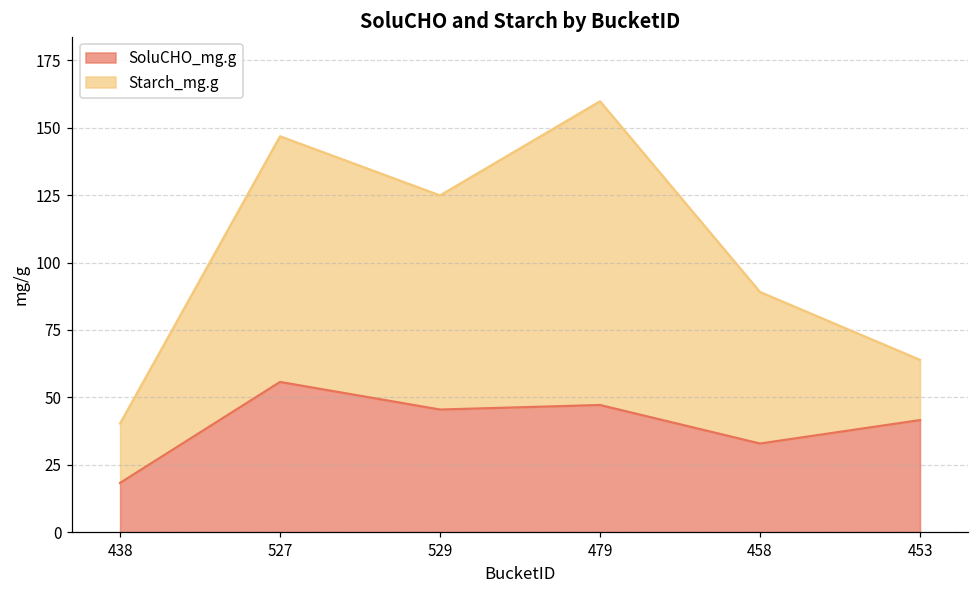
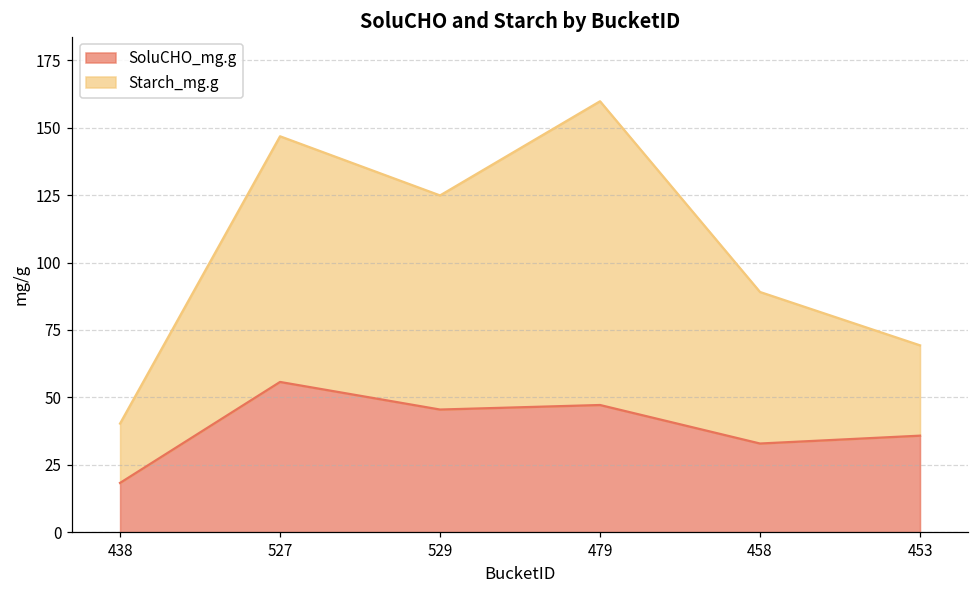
SoluCHO_mg.g, 453: 42 -> 36
Starch_mg.g, 453: 22 -> 34
